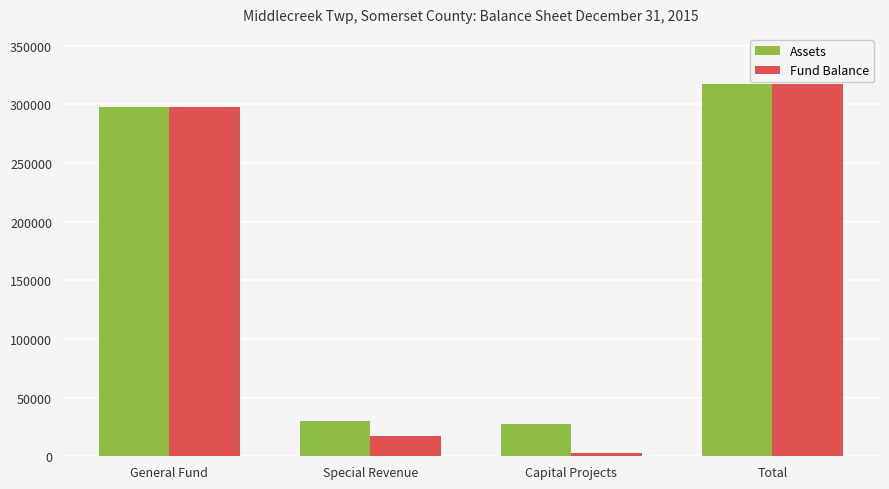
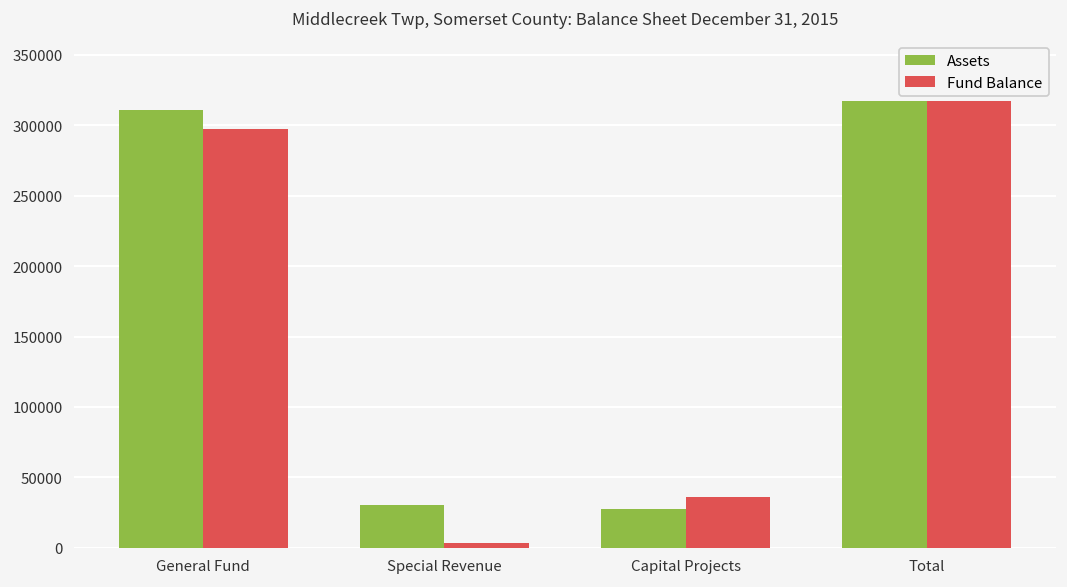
Assets, General Fund: 297000 -> 311000
Fund Balance, Special Revenue: 17000 -> 3000
Fund Balance, Capital Projects: 3000 -> 36000
